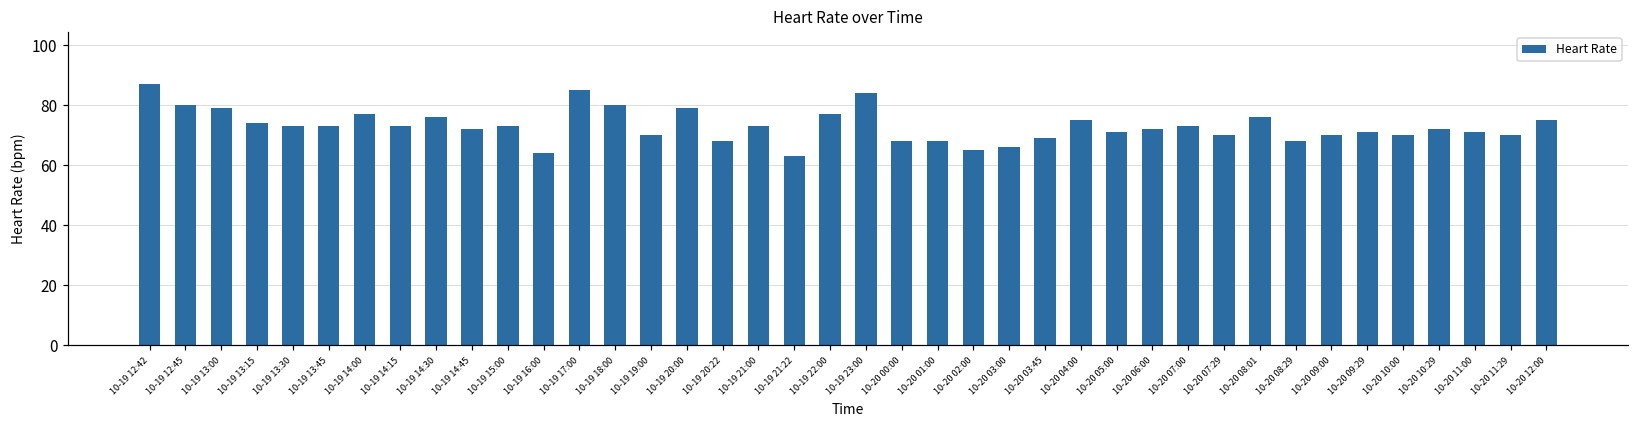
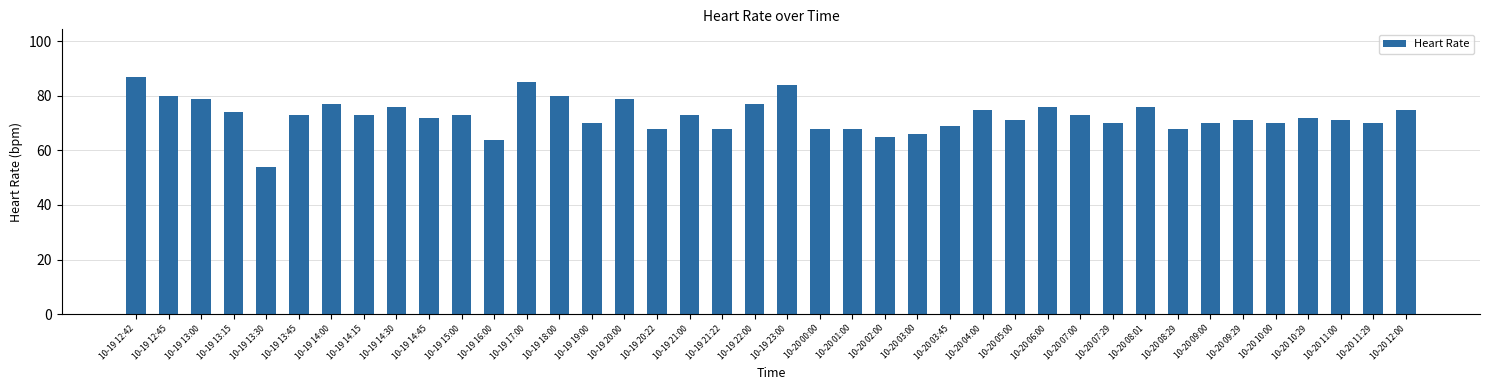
10-19 13:30: 73 -> 54
10-19 21:22: 63 -> 68
10-20 06:00: 72 -> 76
